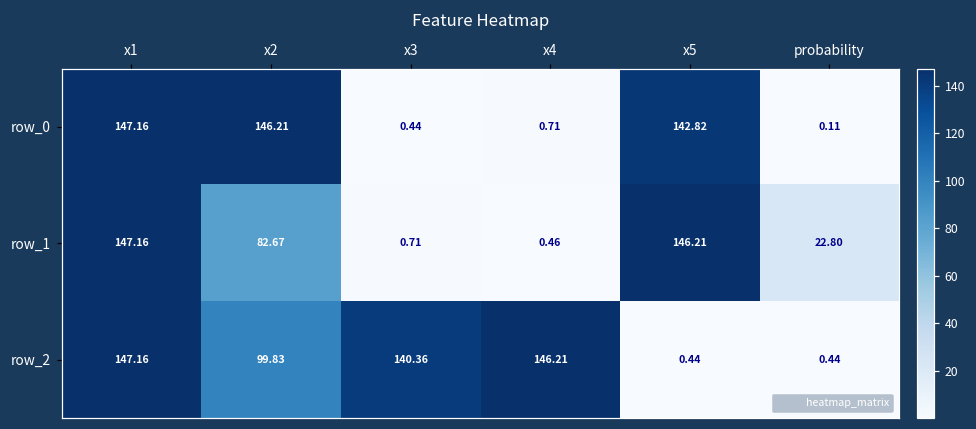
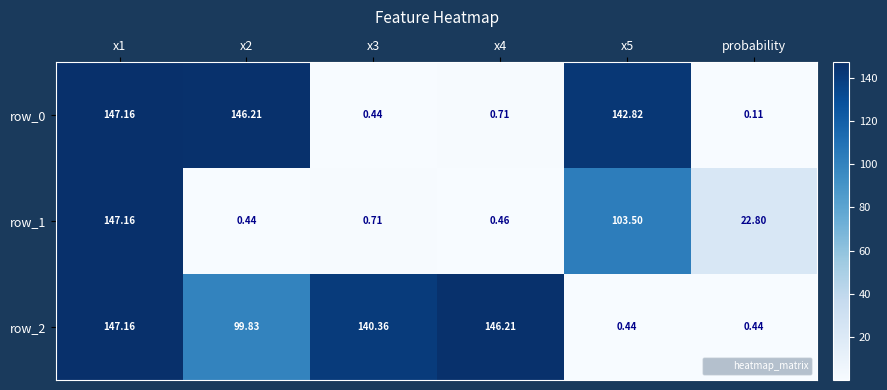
row_1, x2: 82.67 -> 0.44
row_1, x5: 146.21 -> 103.50
